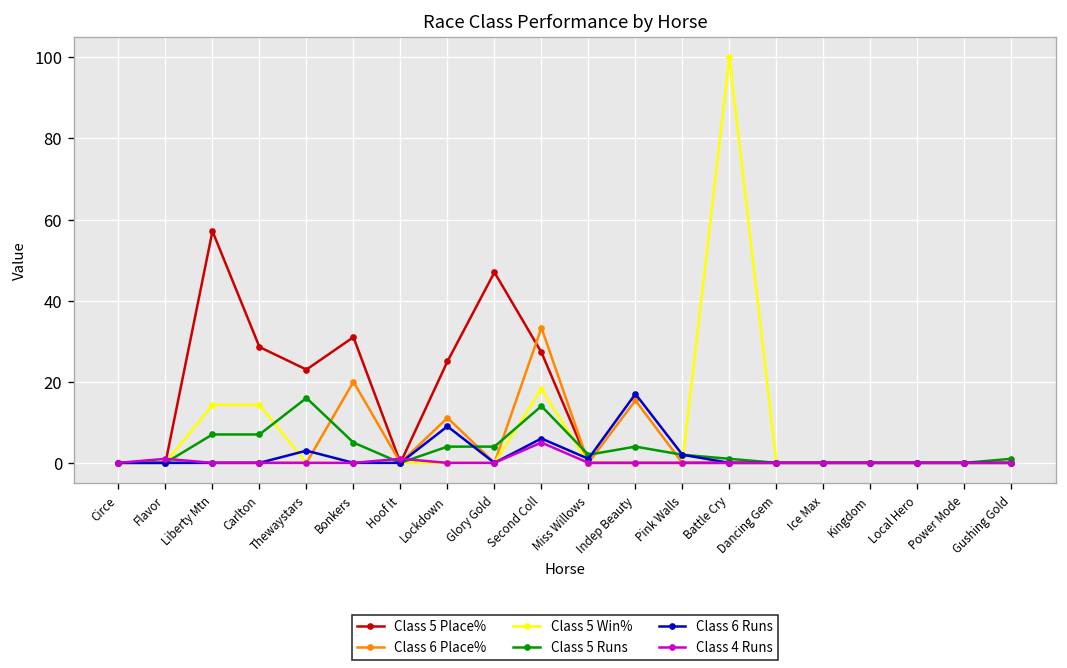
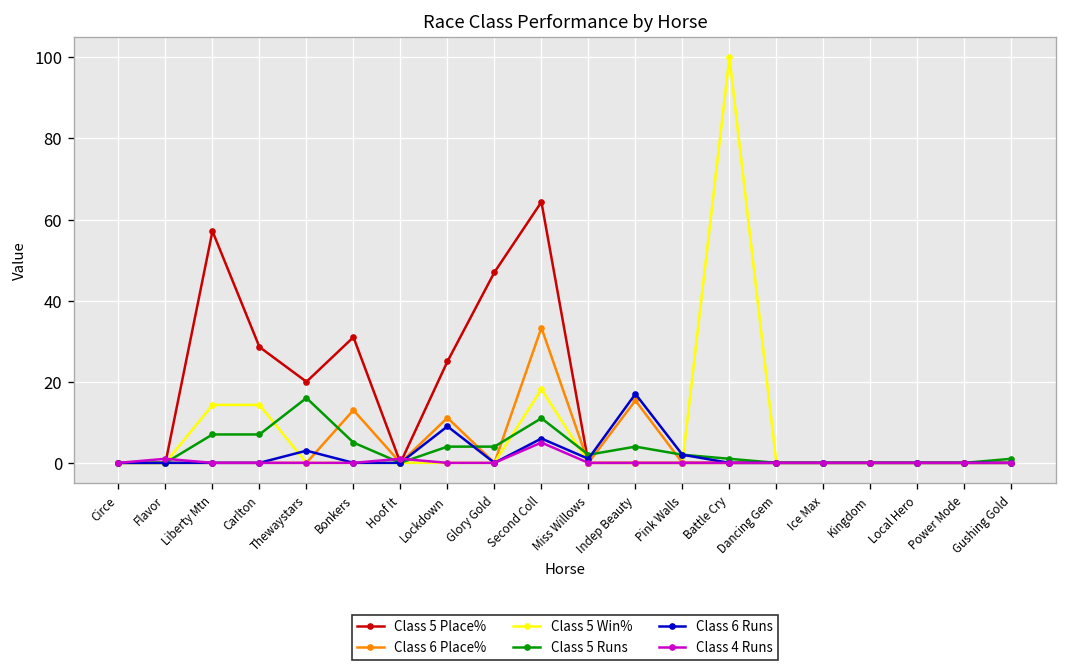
Class 5 Place%, Thewaystars: 23 -> 20
Class 6 Place%, Bonkers: 20 -> 13
Class 5 Place%, Second Coll: 27 -> 64
Class 5 Runs, Second Coll: 14 -> 11
